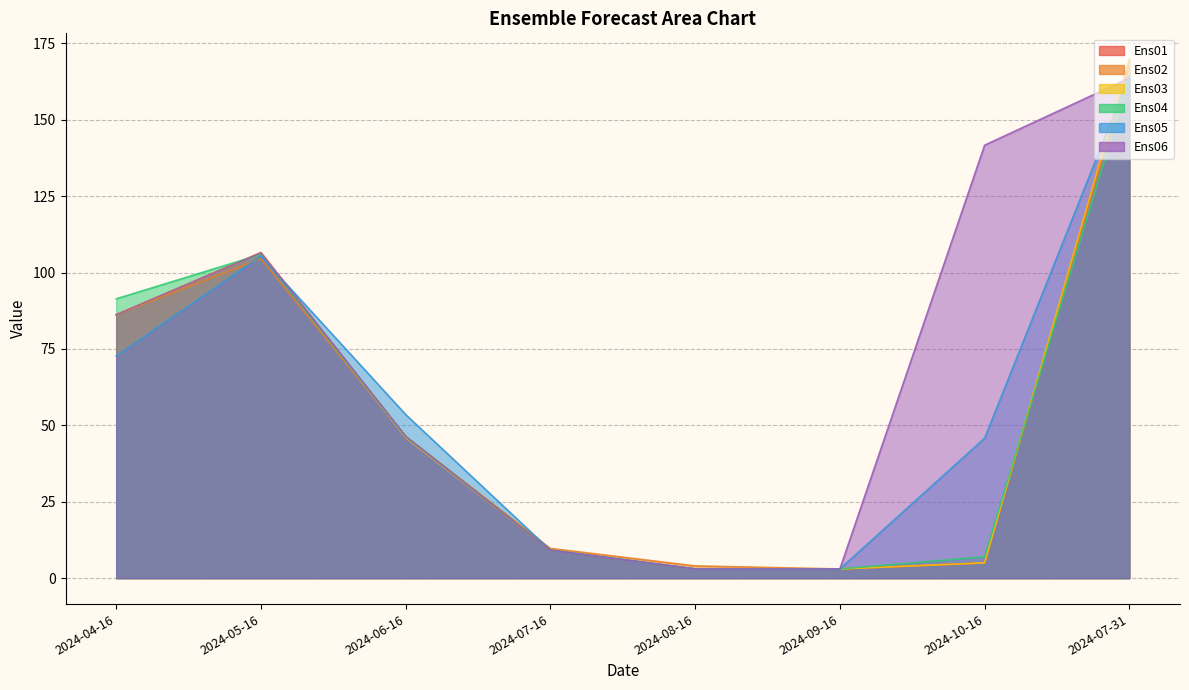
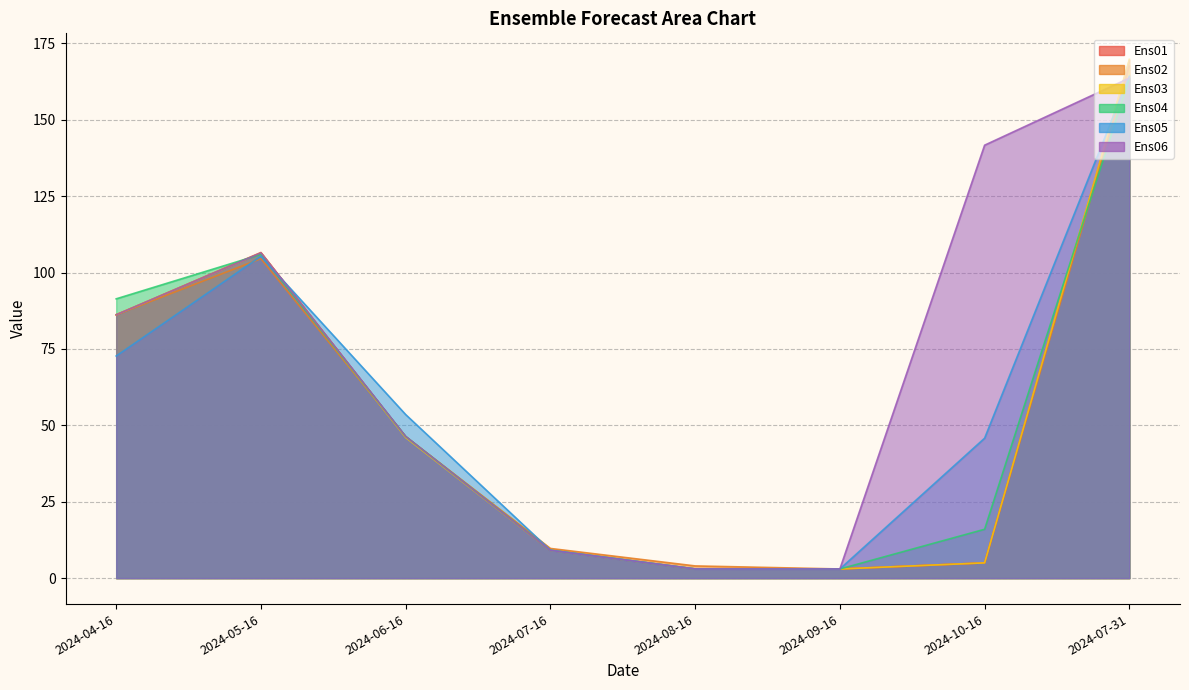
Ens04, 2024-10-16: 7 -> 16
